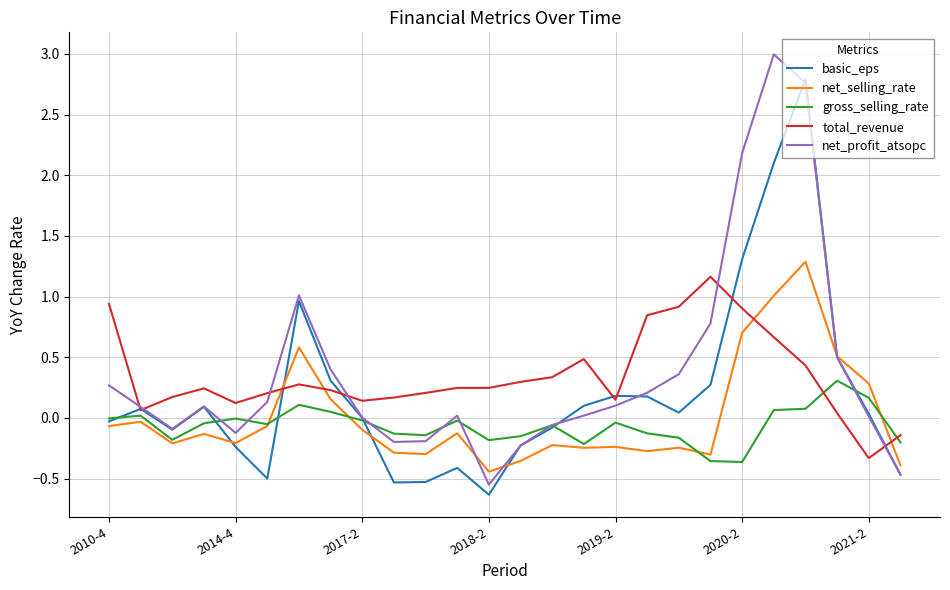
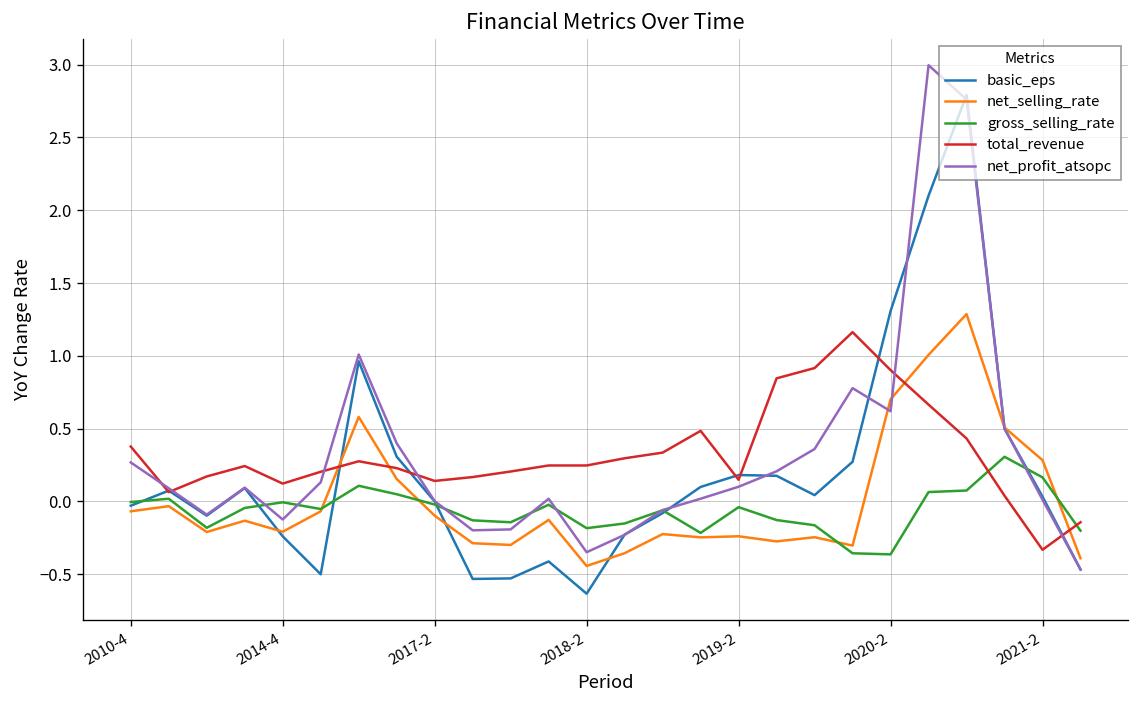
total_revenue, 2010-4: 0.94 -> 0.38
net_profit_atsopc, 2018-2: -0.55 -> -0.35
net_profit_atsopc, 2020-2: 2.18 -> 0.62
